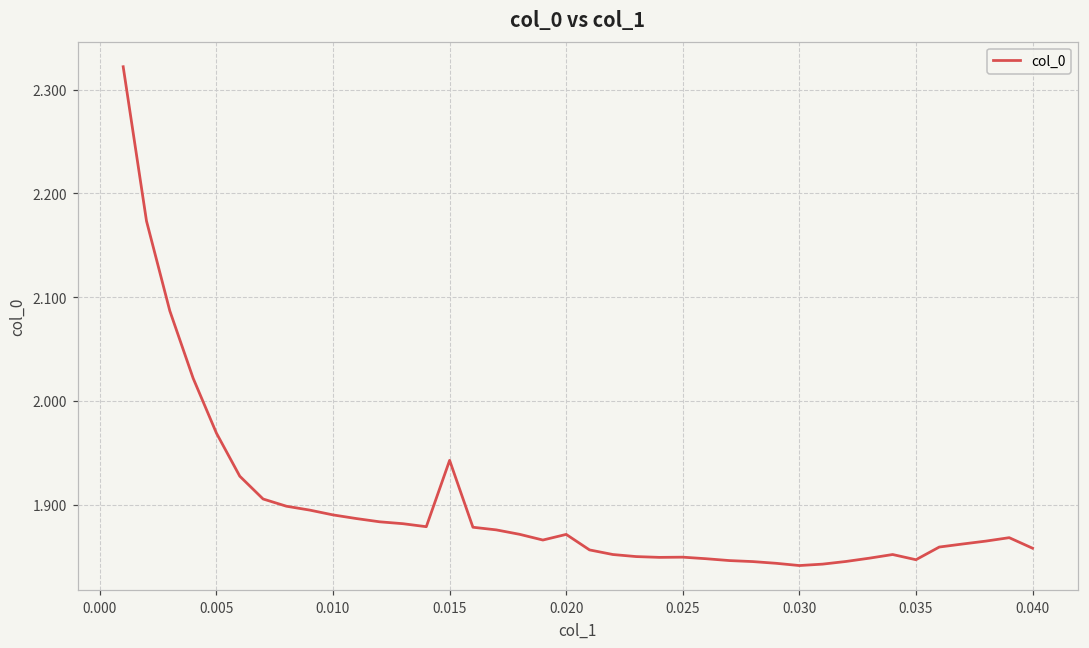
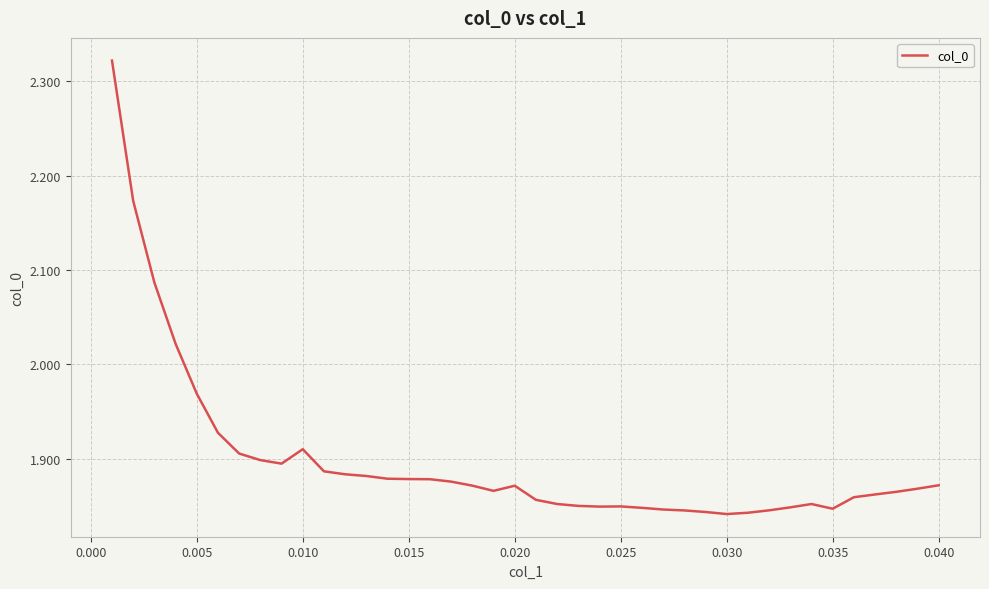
0.010: 1.89 -> 1.91
0.015: 1.94 -> 1.88
0.040: 1.86 -> 1.87
